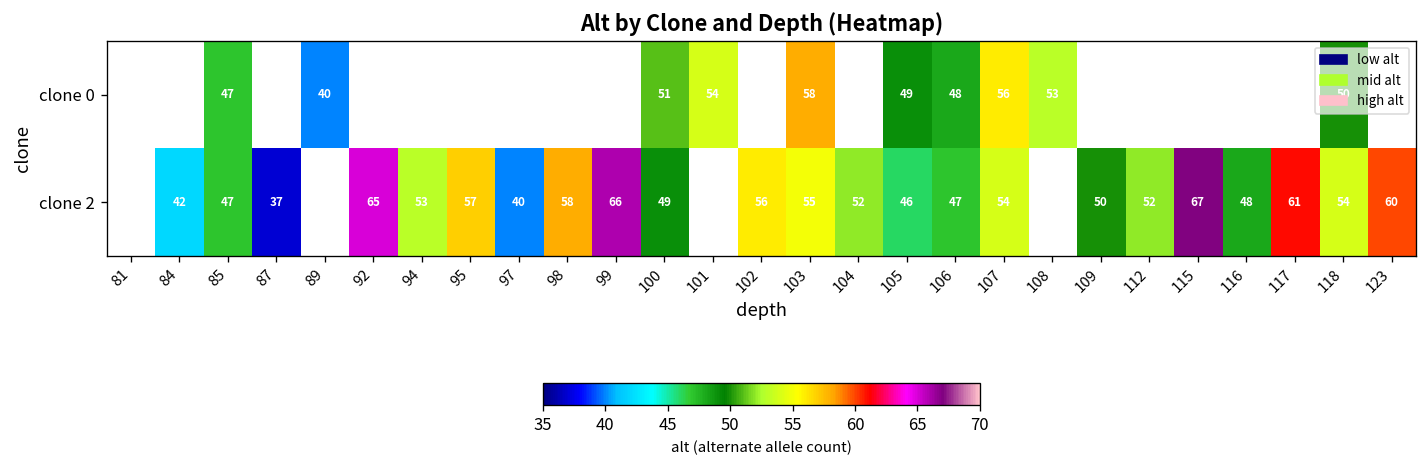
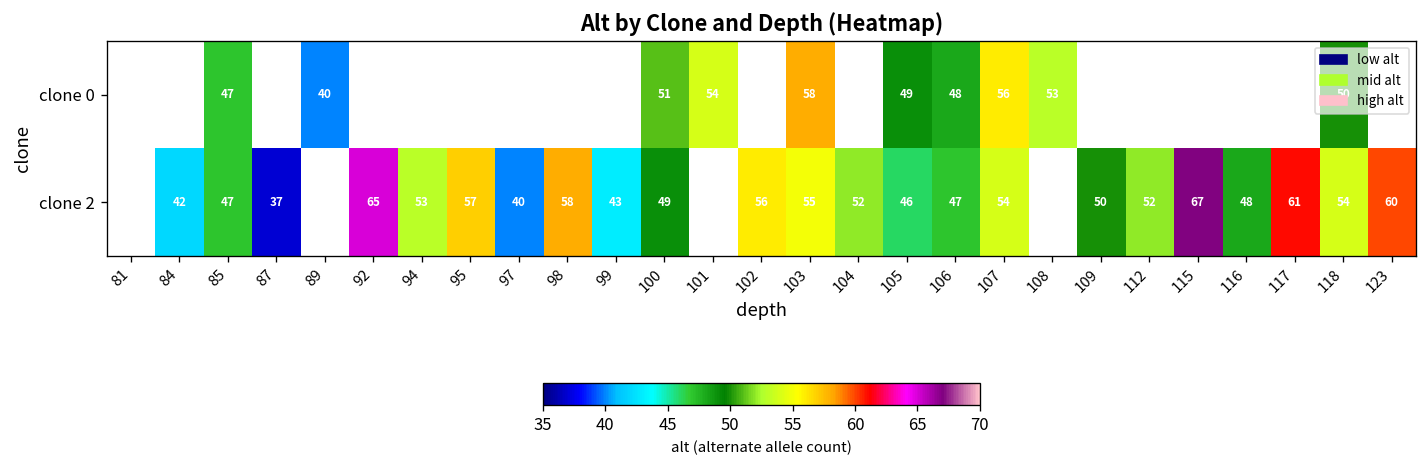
clone 2, 99: 66 -> 43
